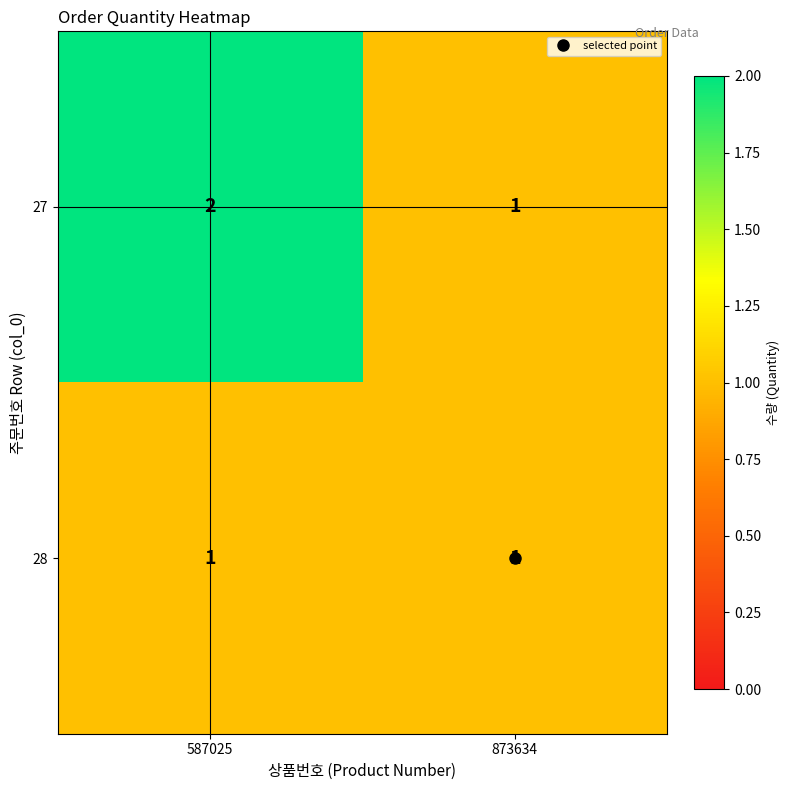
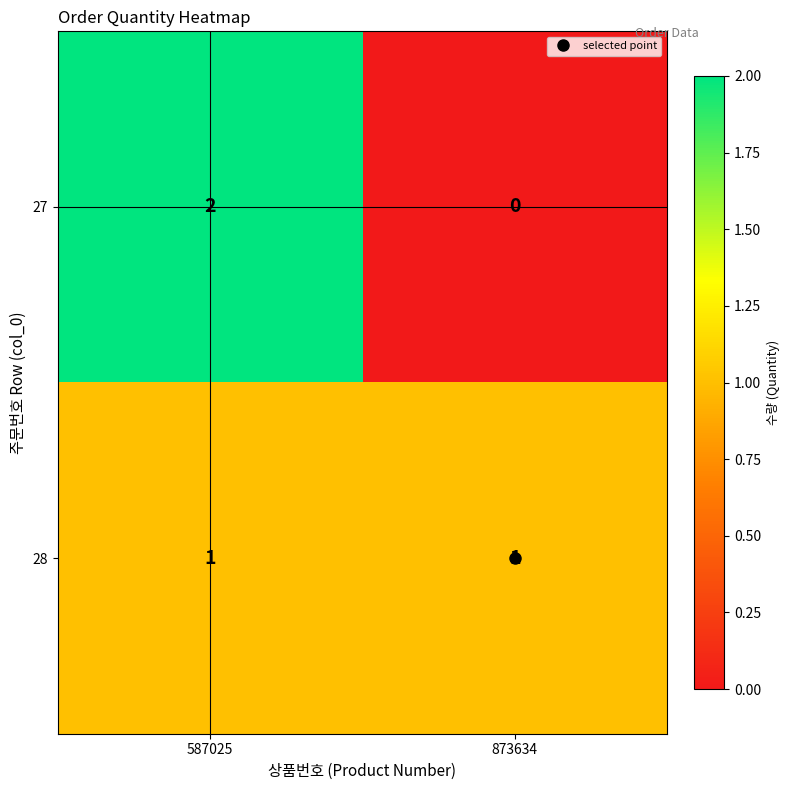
27, 873634: 1 -> 0
